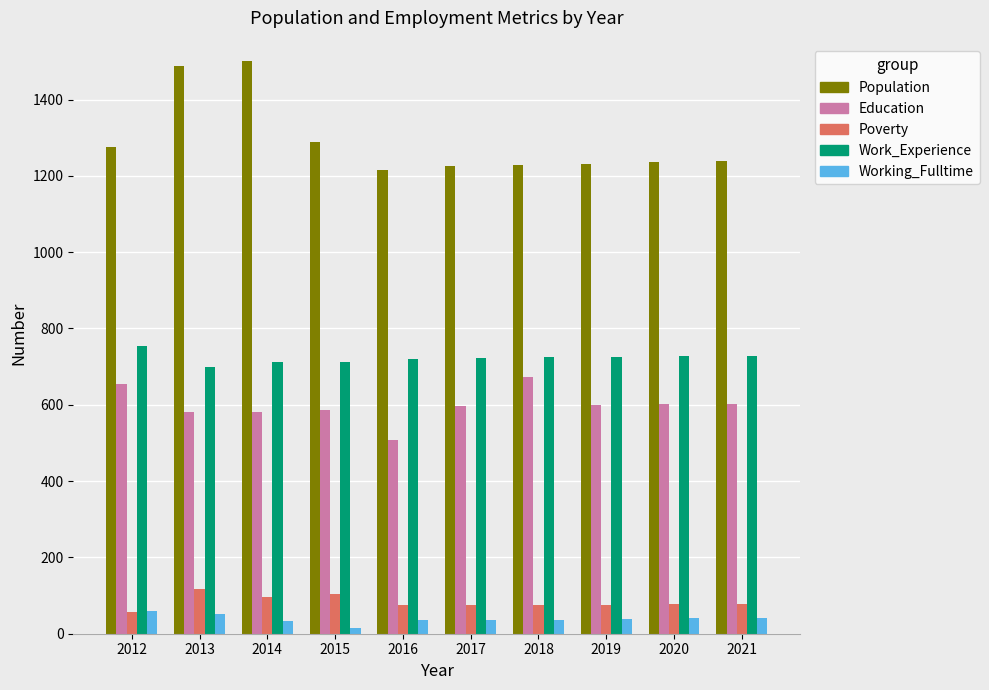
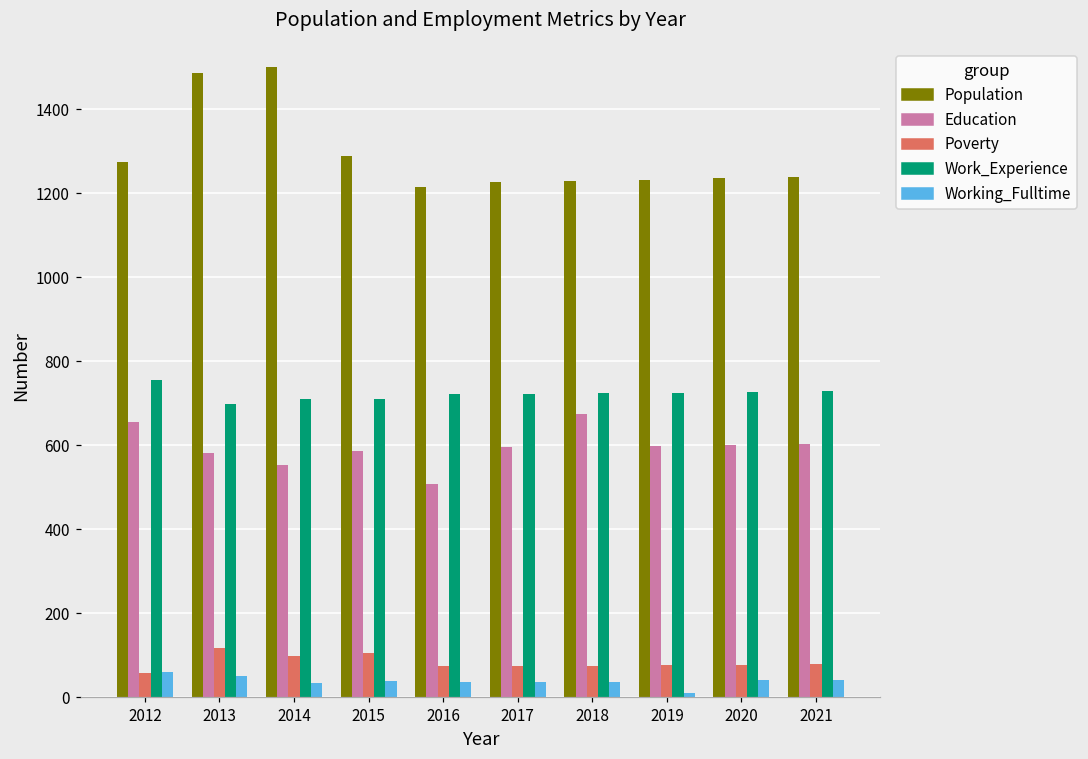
Education, 2014: 580 -> 550
Working_Fulltime, 2015: 20 -> 40
Working_Fulltime, 2019: 40 -> 10
